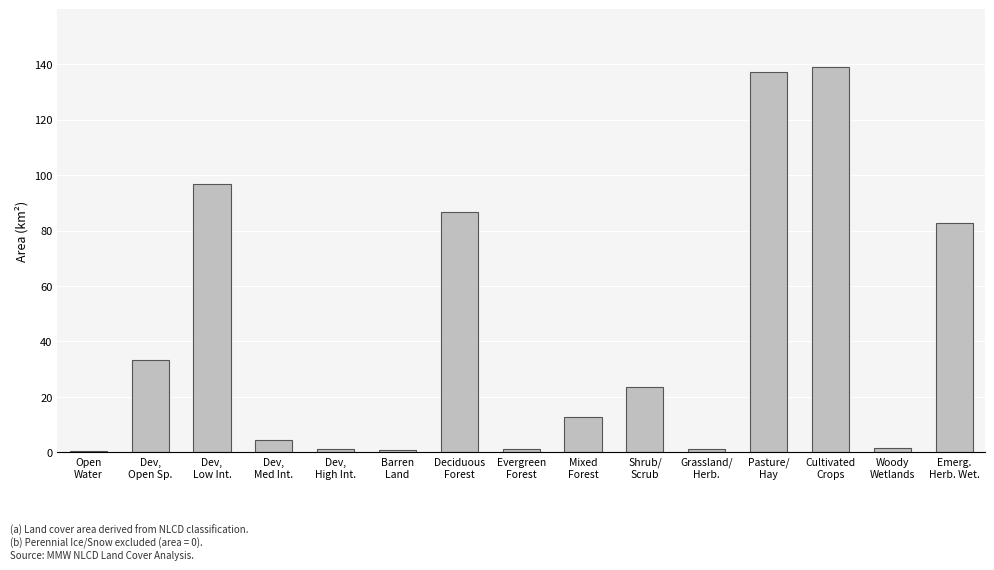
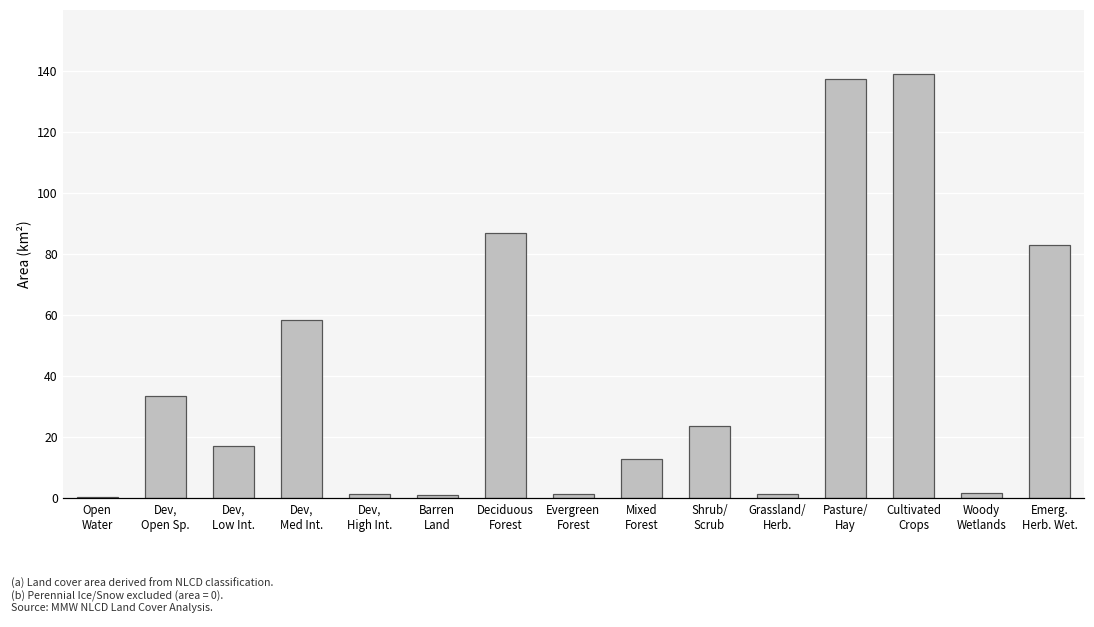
Dev, Low Int.: 97 -> 17
Dev, Med Int.: 4 -> 58
